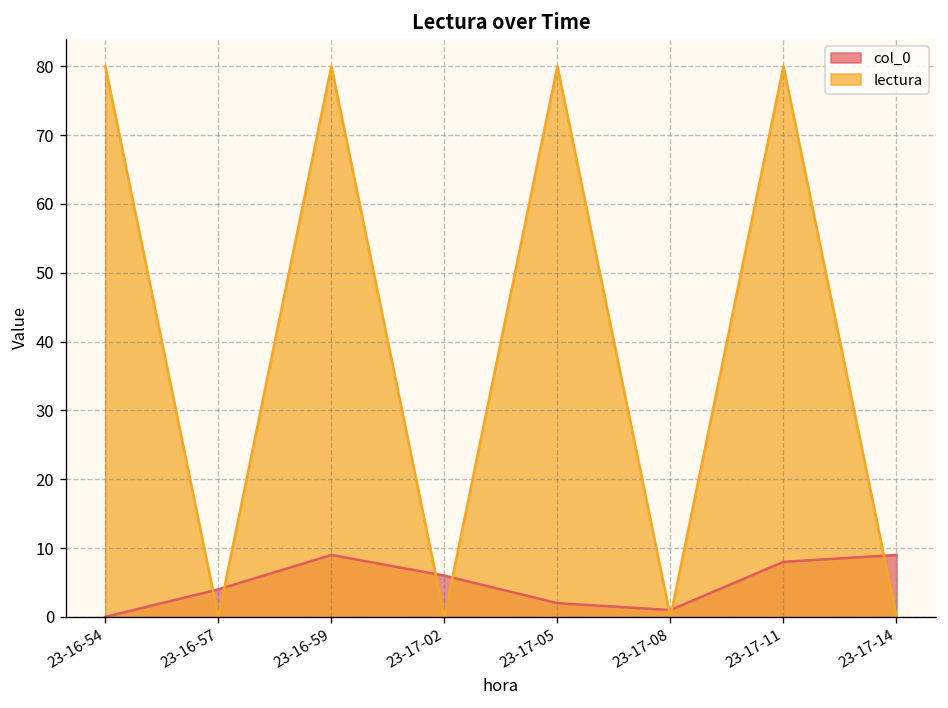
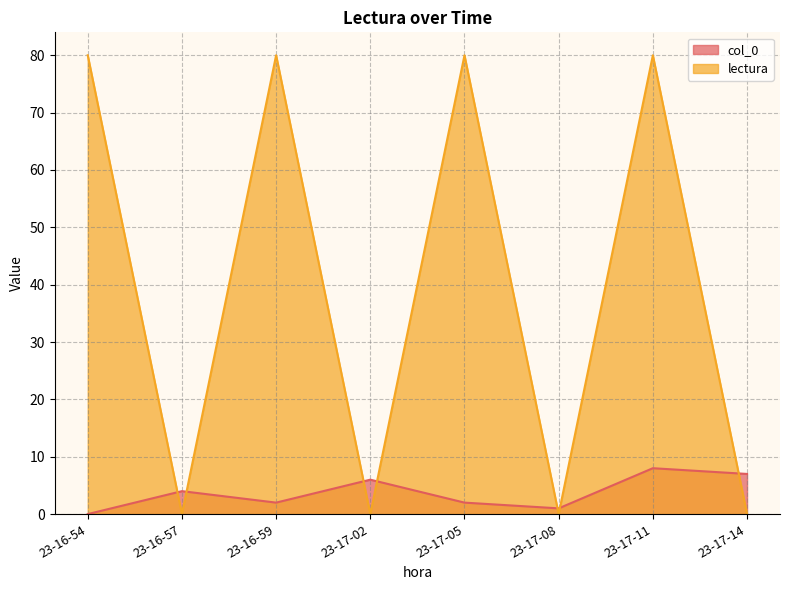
col_0, 23-16-59: 9 -> 2
col_0, 23-17-14: 9 -> 7
